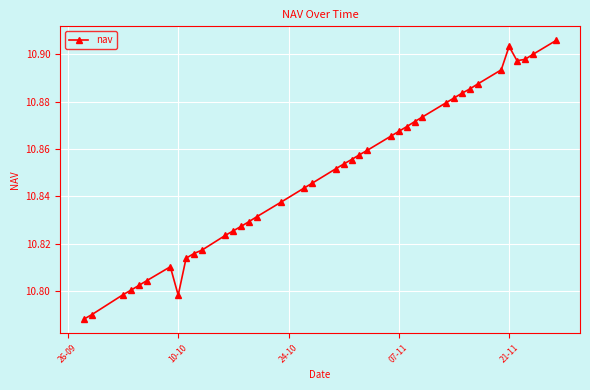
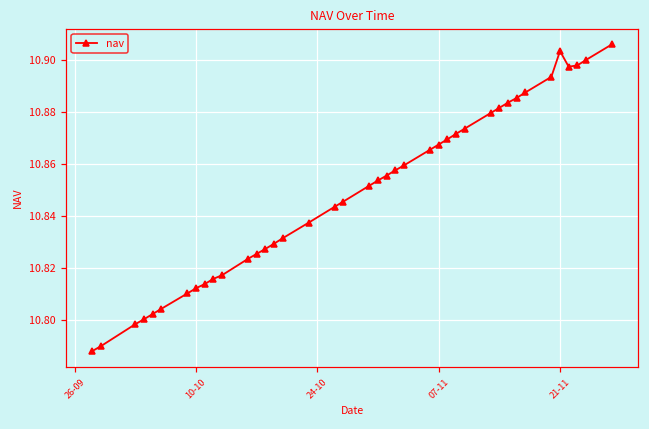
10-10: 10.798 -> 10.812
